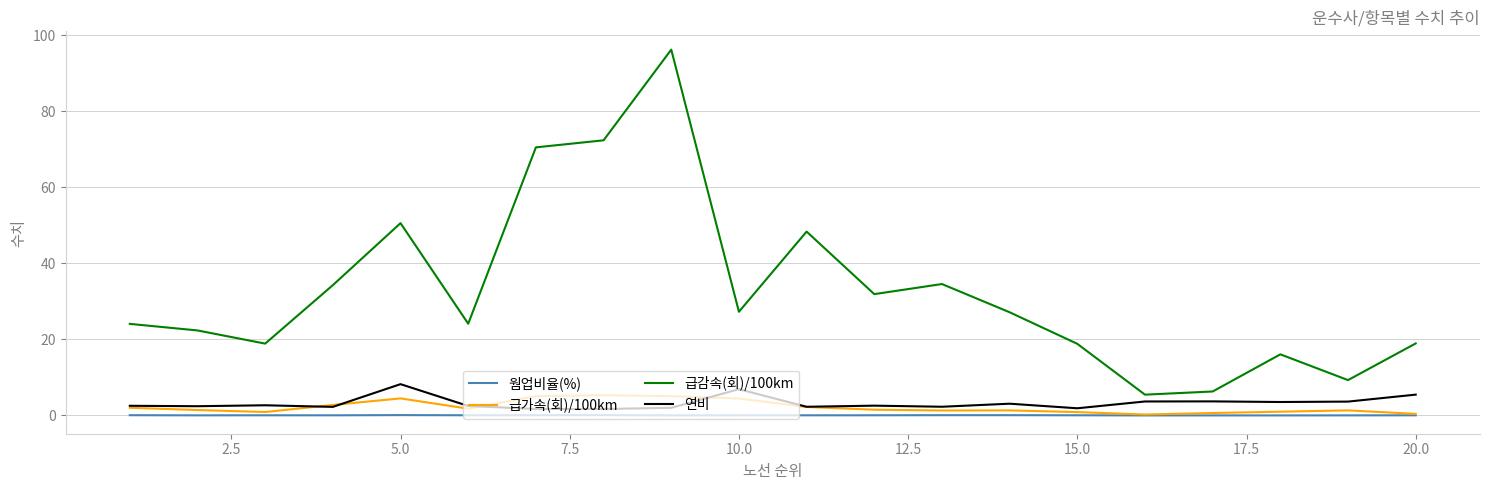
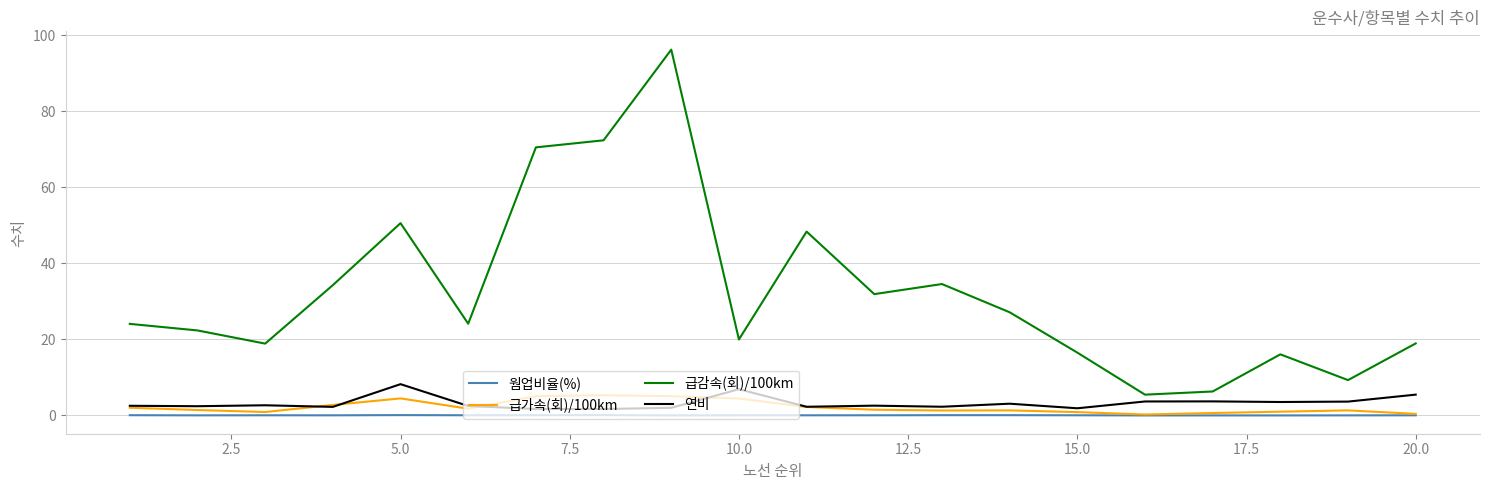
급감속(회)/100km, 10.0: 27 -> 20
급감속(회)/100km, 15.0: 19 -> 17
